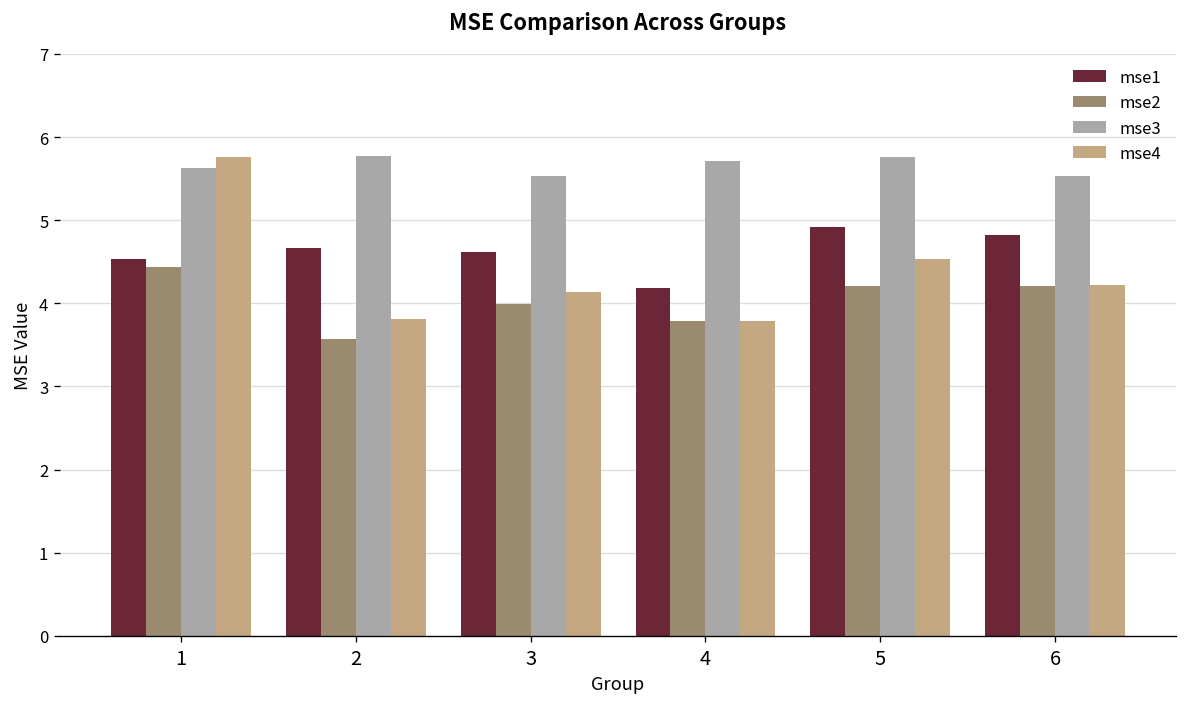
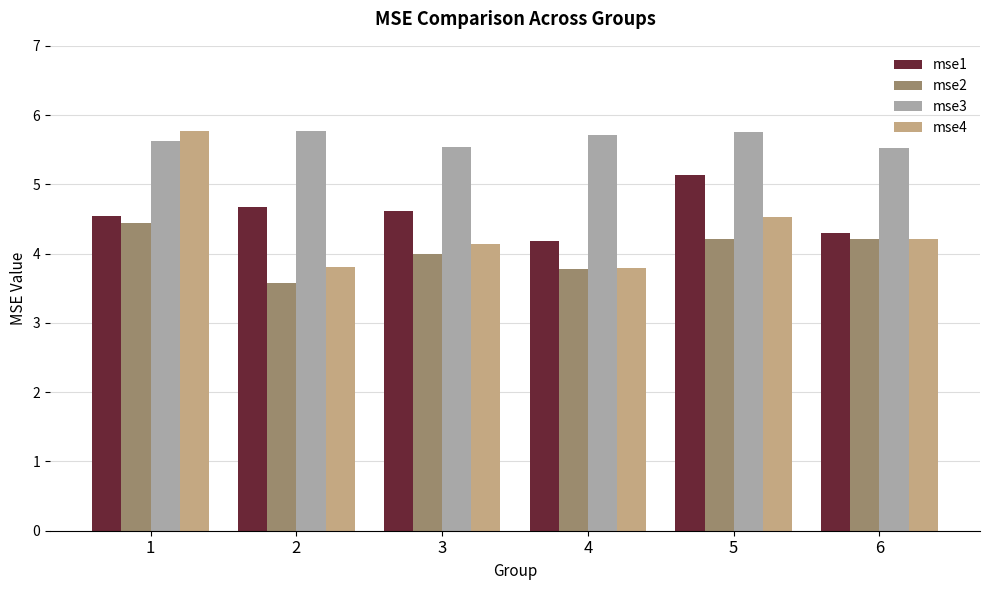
mse1, 5: 4.9 -> 5.1
mse1, 6: 4.8 -> 4.3
